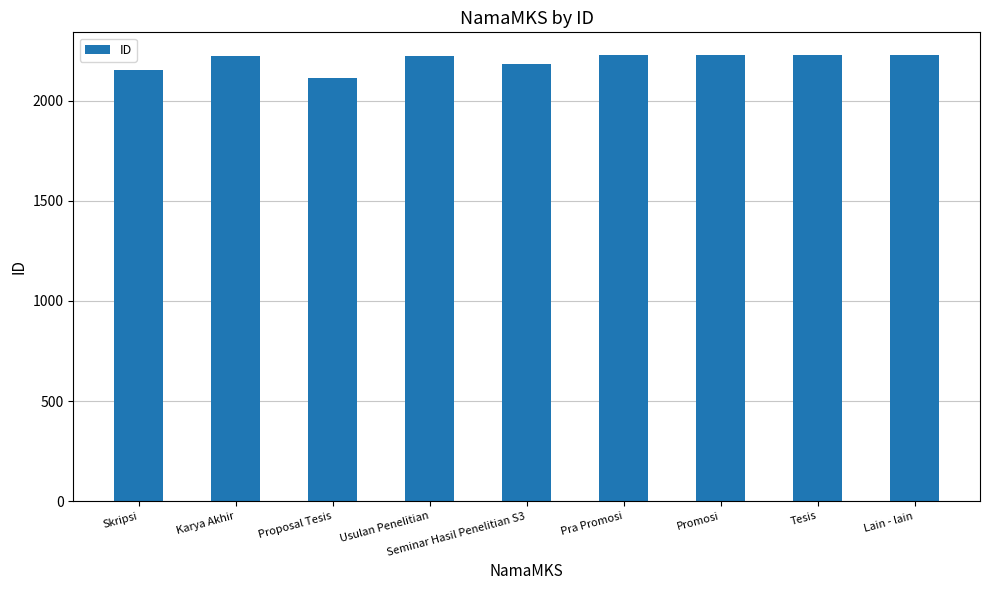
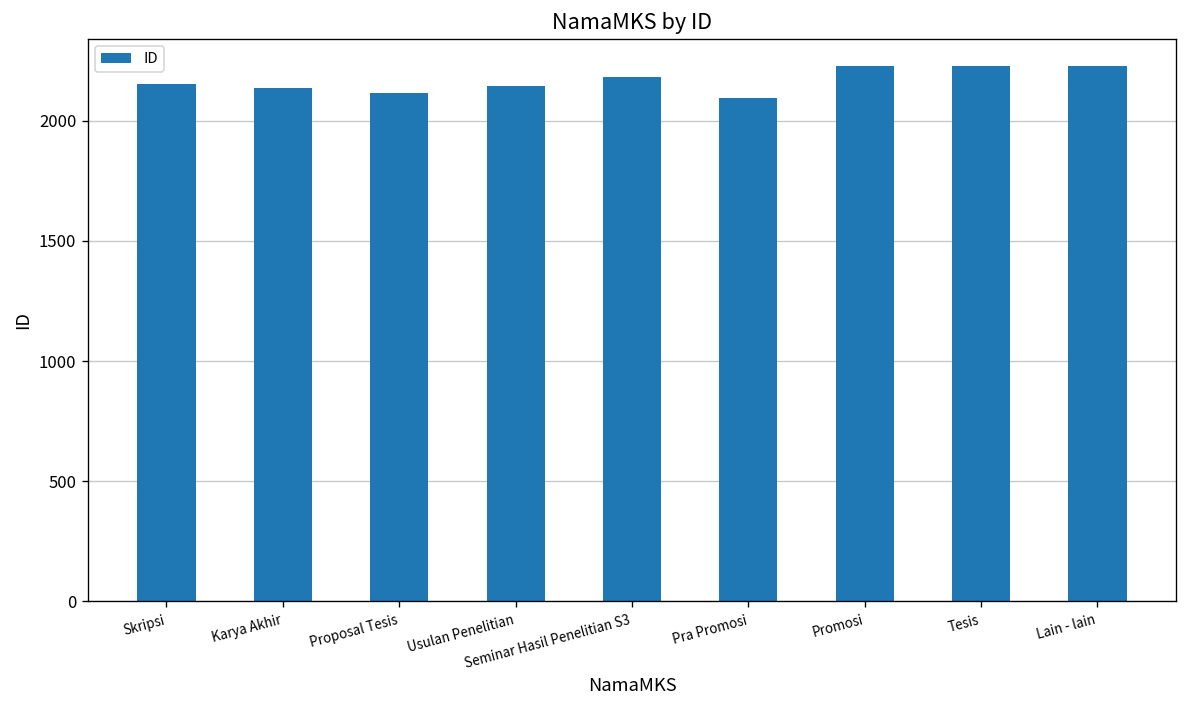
Karya Akhir: 2220 -> 2140
Usulan Penelitian: 2230 -> 2150
Pra Promosi: 2230 -> 2100
